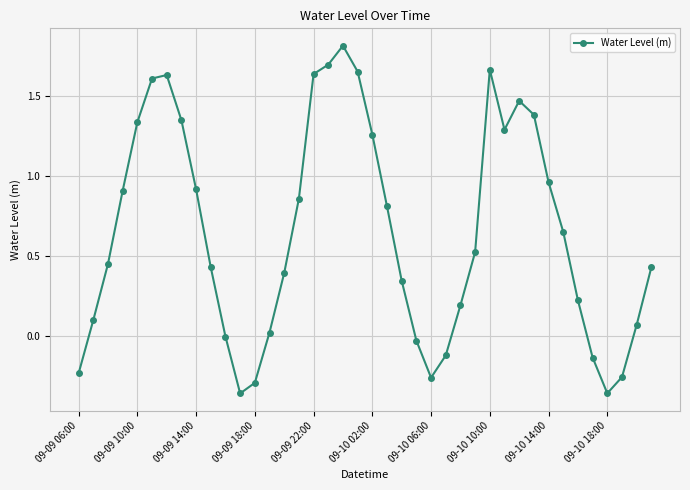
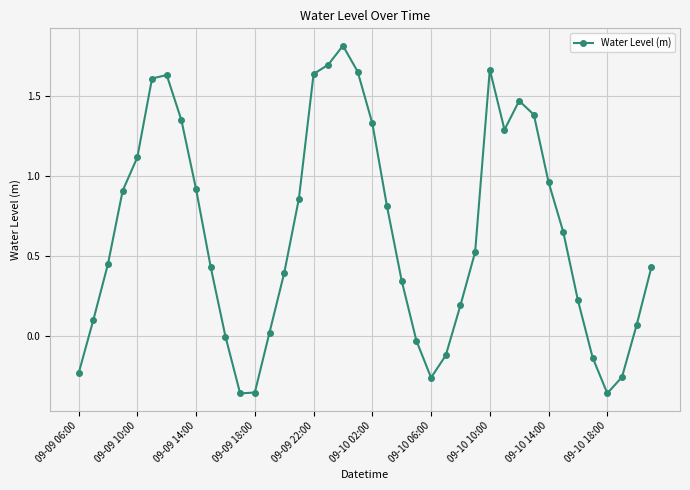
09-09 10:00: 1.34 -> 1.12
09-09 18:00: -0.29 -> -0.35
09-10 02:00: 1.26 -> 1.33
